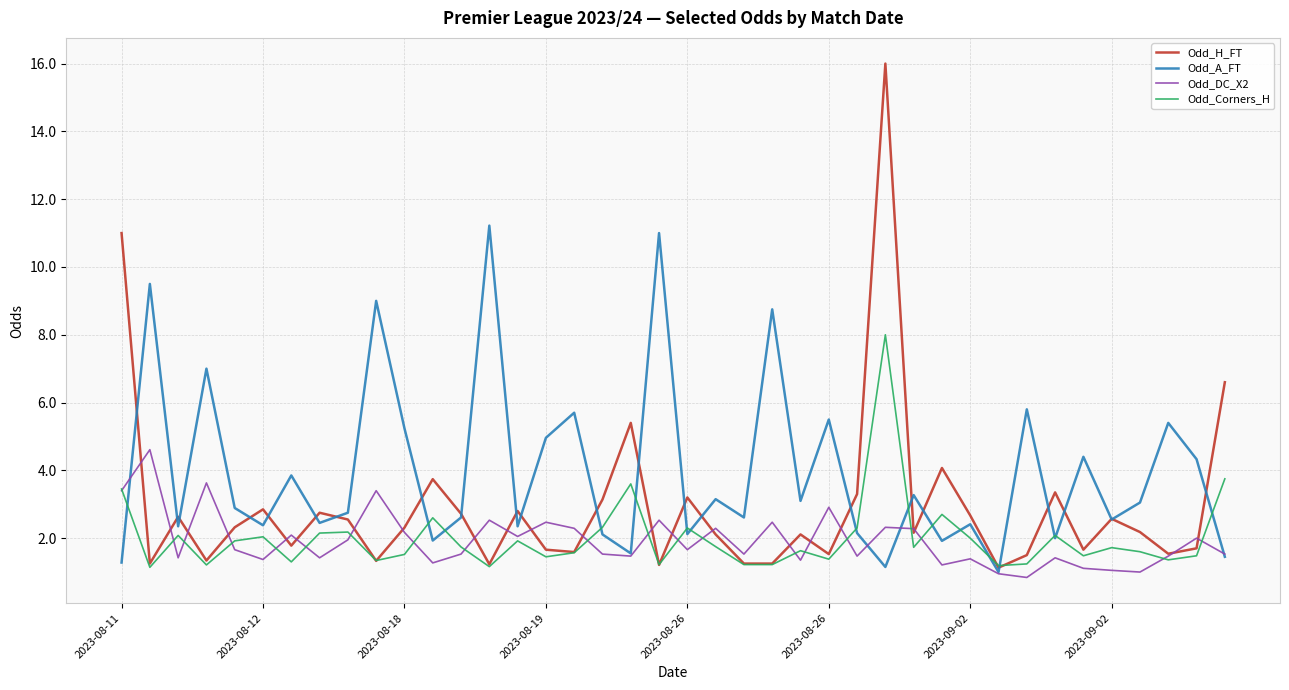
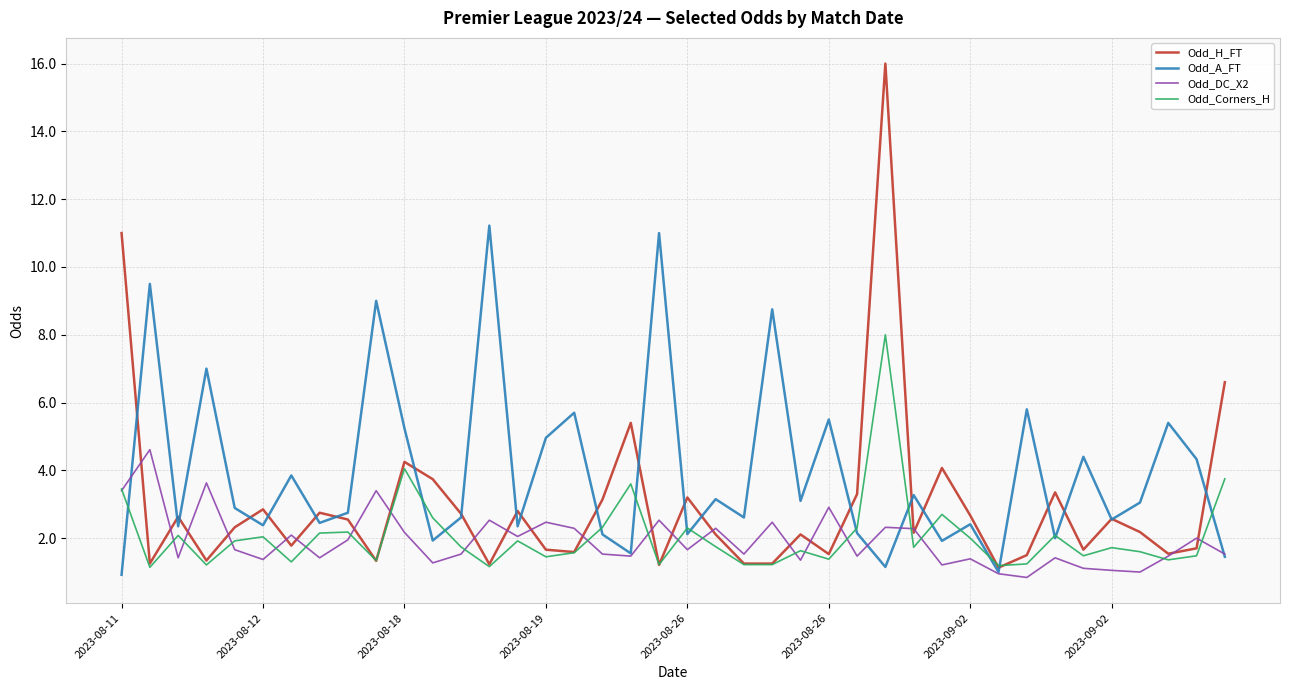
Odd_A_FT, 2023-08-11: 1.3 -> 0.9
Odd_H_FT, 2023-08-18: 2.3 -> 4.3
Odd_Corners_H, 2023-08-18: 1.5 -> 4.1
